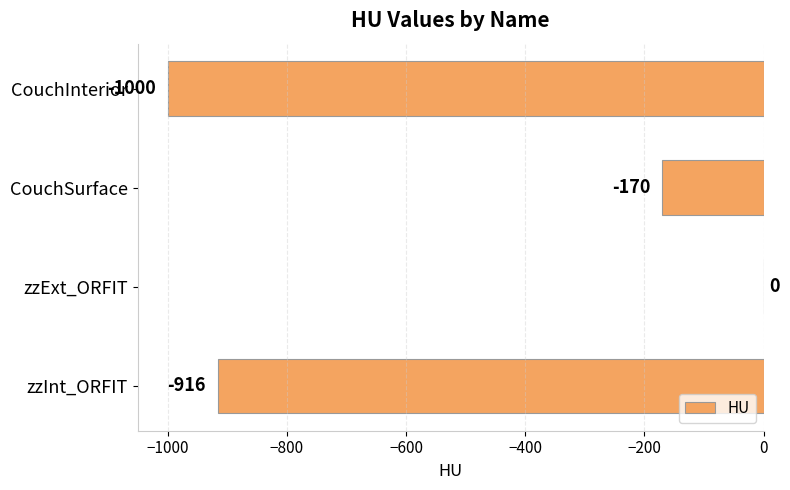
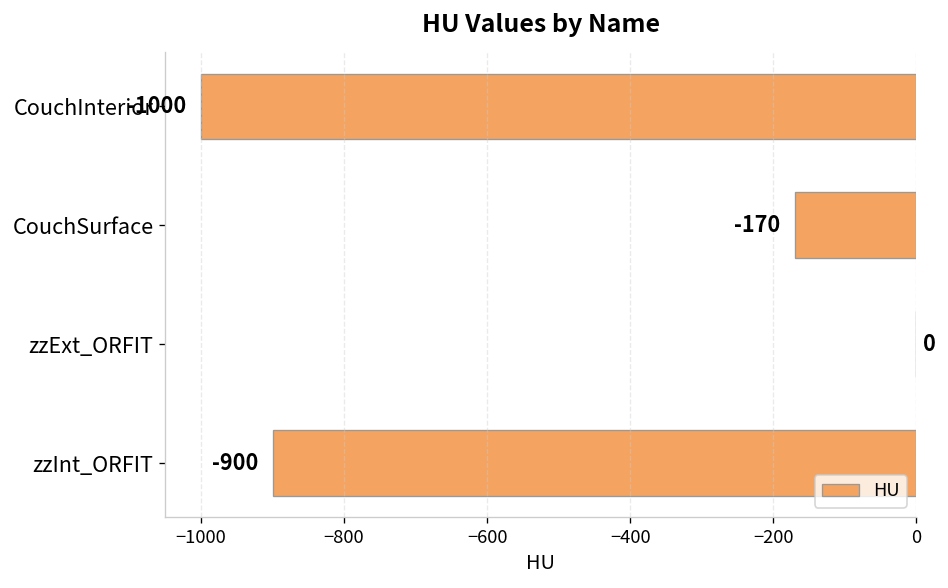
zzInt_ORFIT: -916 -> -900
